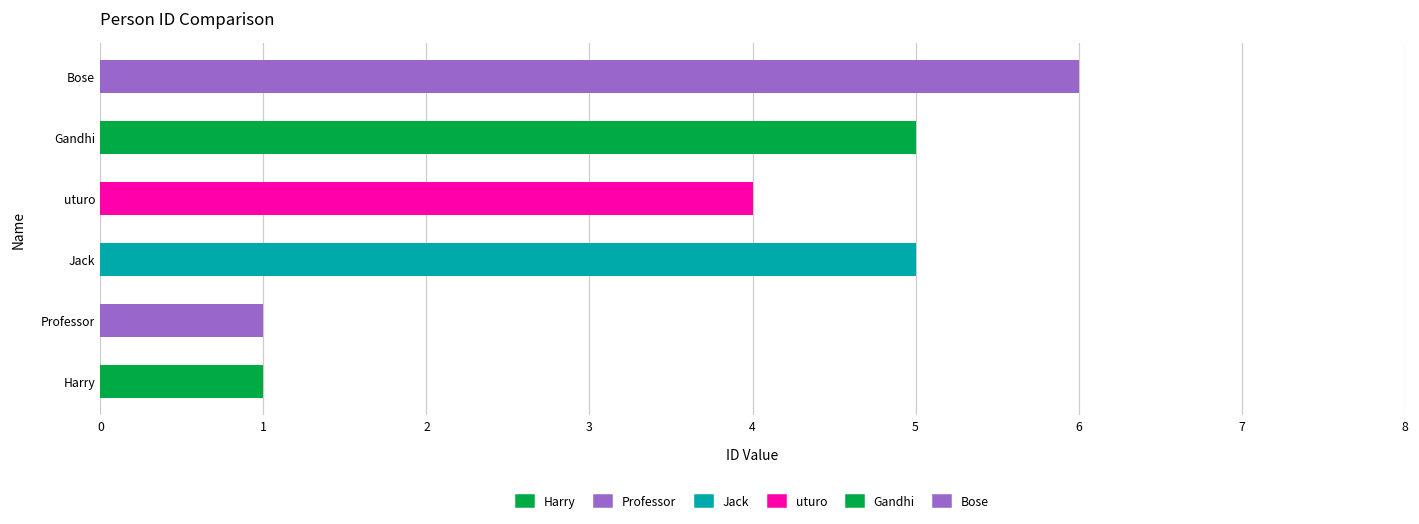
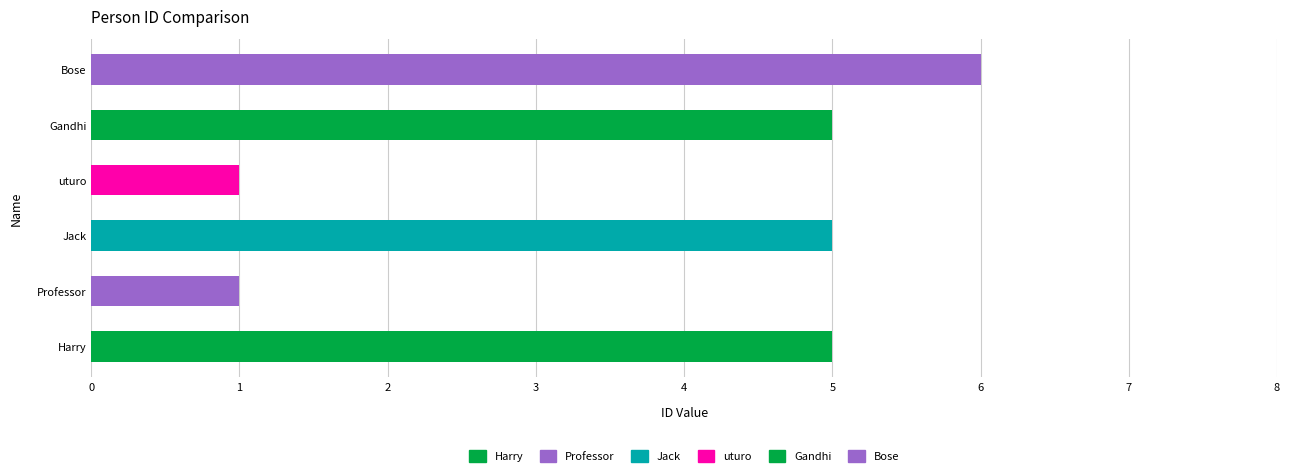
uturo: 4 -> 1
Harry: 1 -> 5
